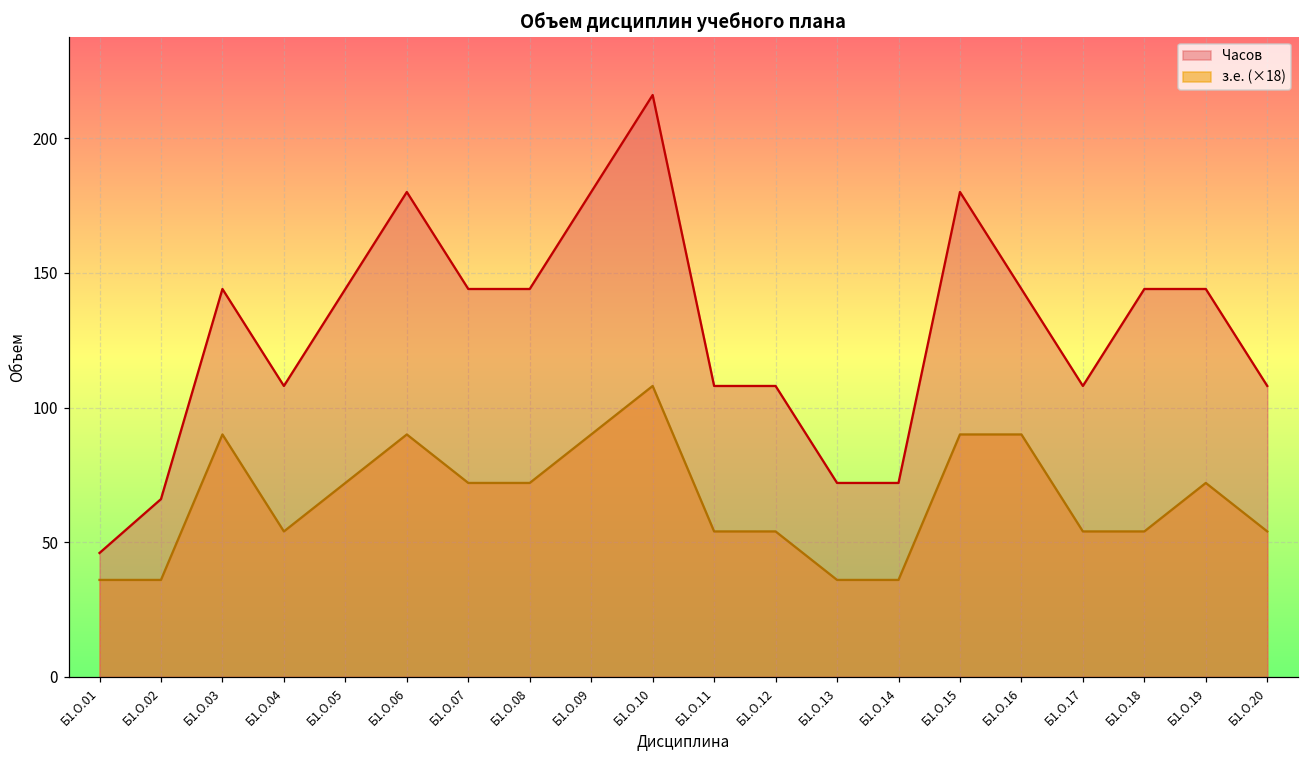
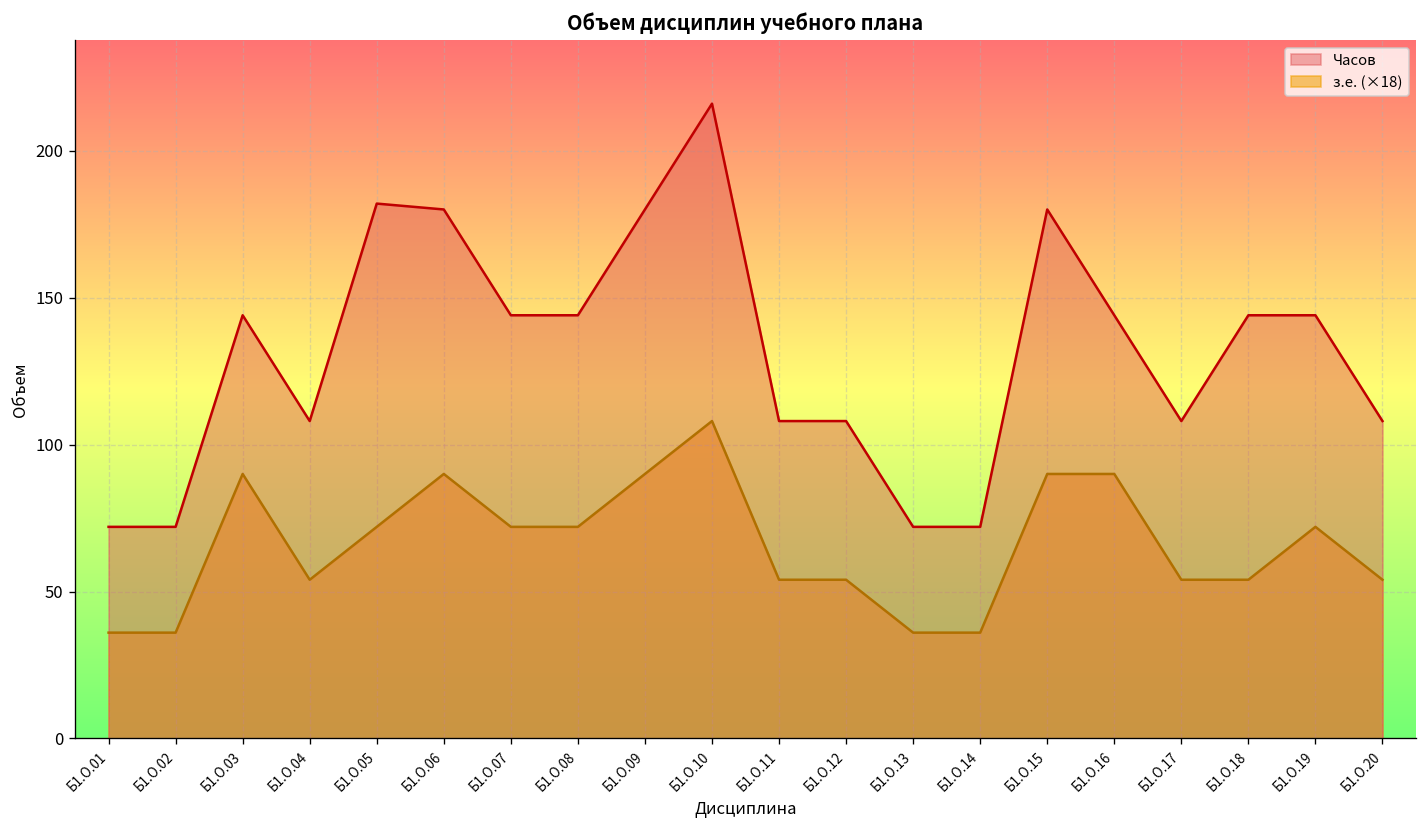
Часов, Б1.О.01: 46 -> 72
Часов, Б1.О.02: 66 -> 72
Часов, Б1.О.05: 144 -> 182
